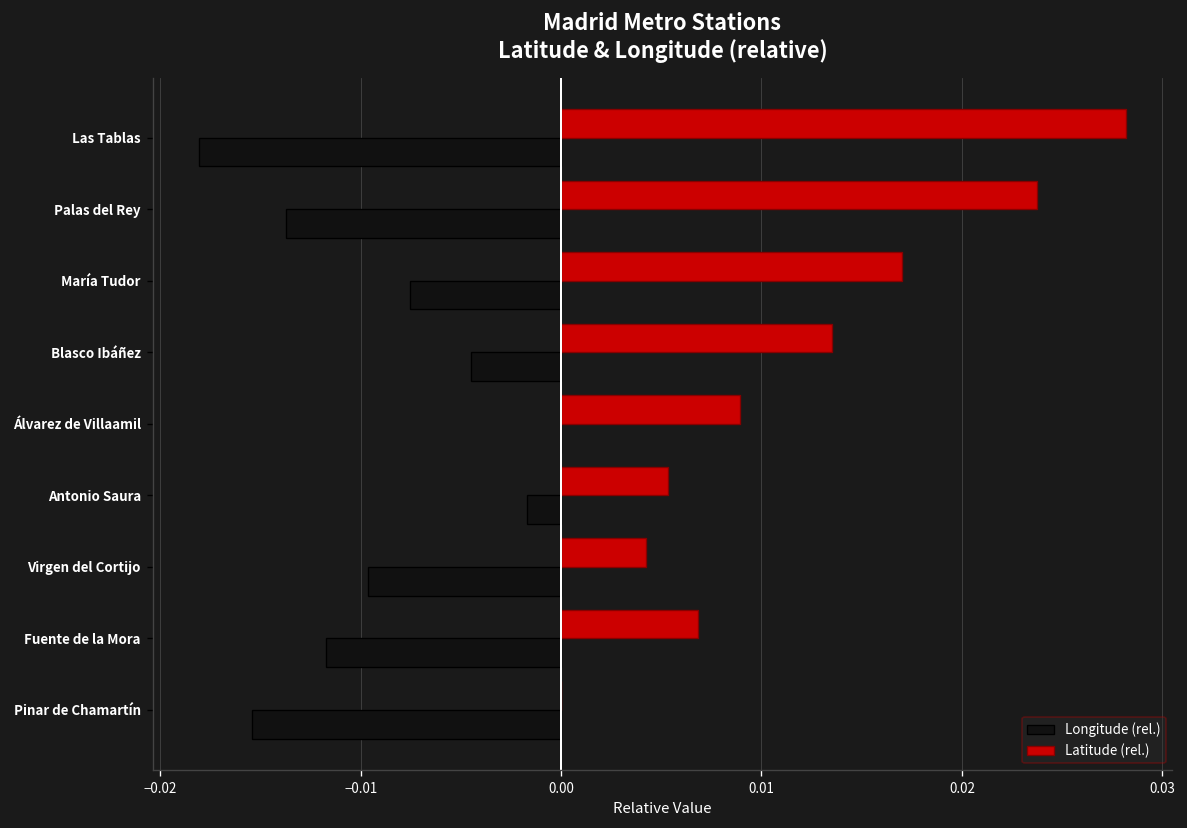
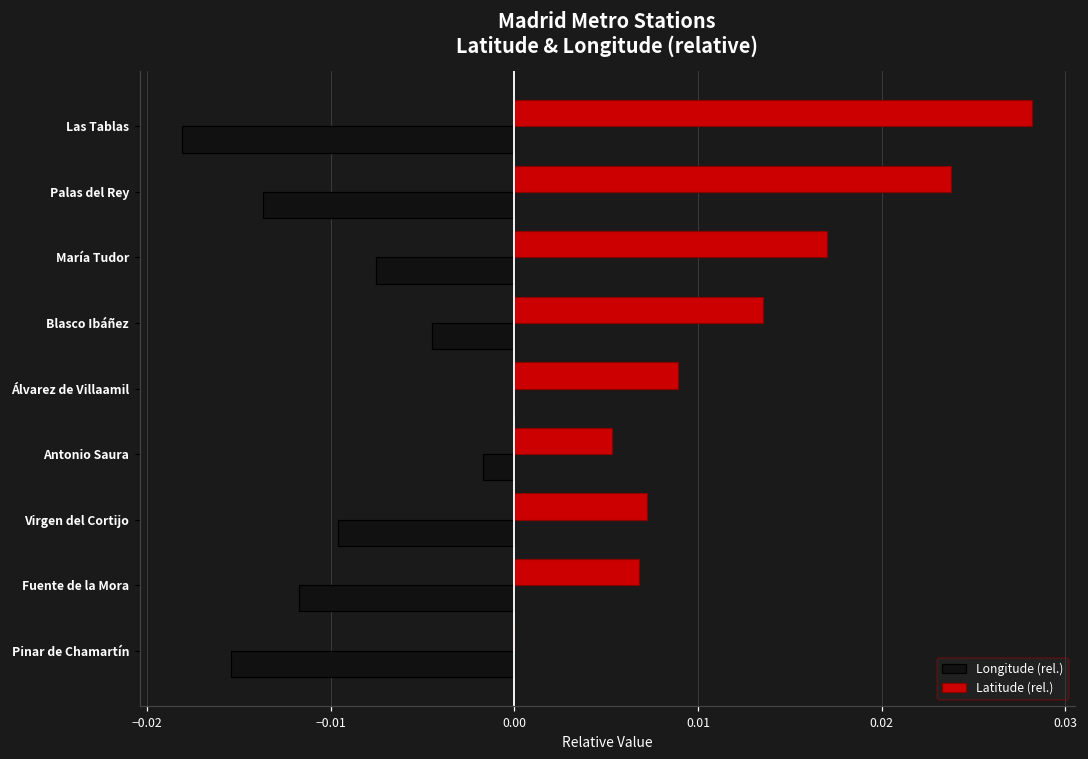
Latitude (rel.), Virgen del Cortijo: 0.0042 -> 0.0072
